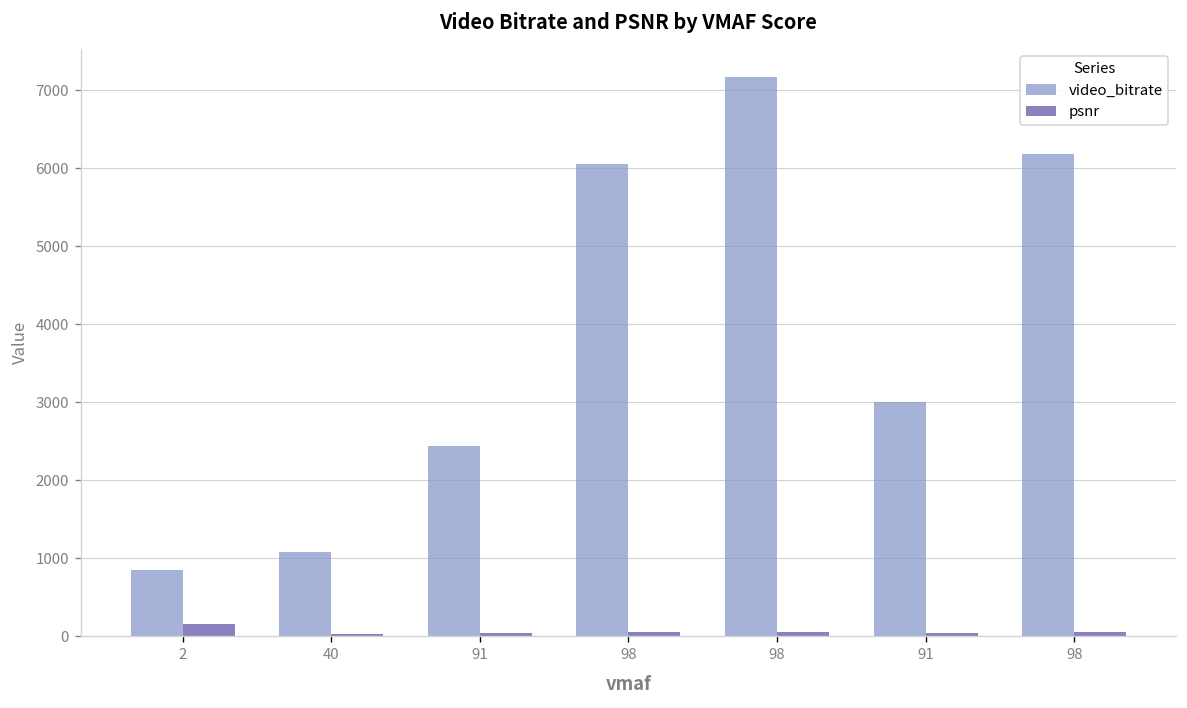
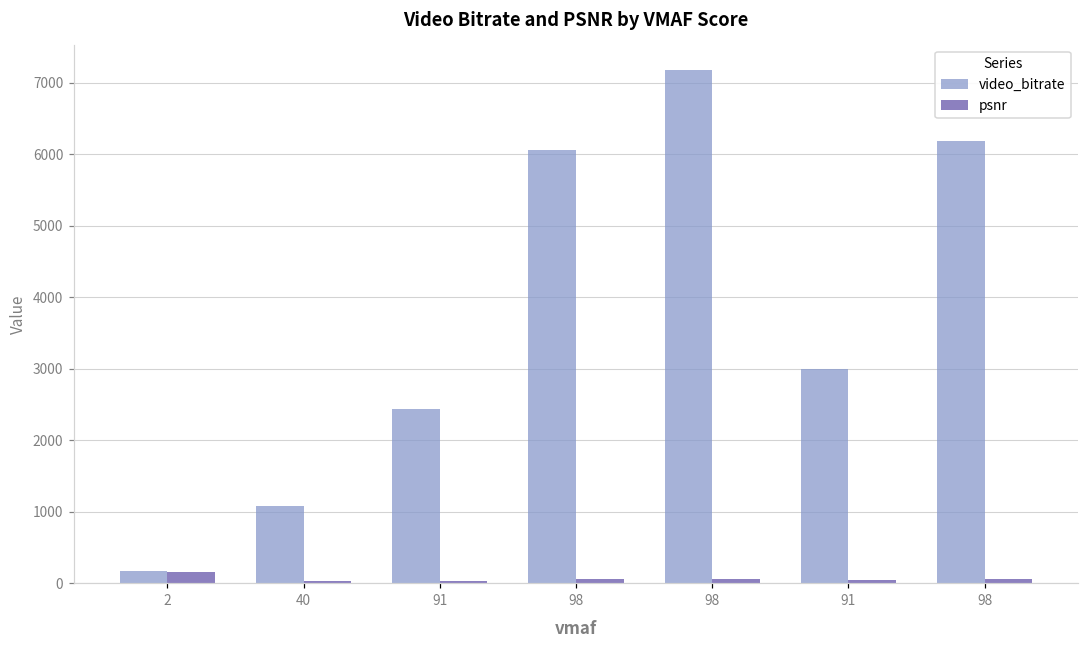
video_bitrate, 2: 900 -> 200
